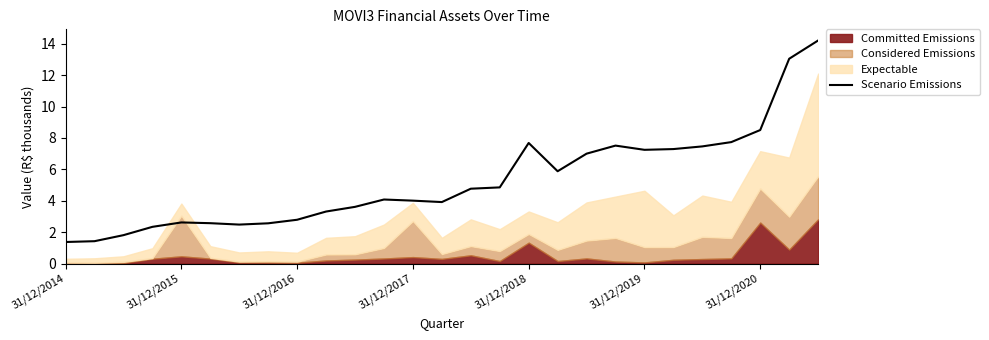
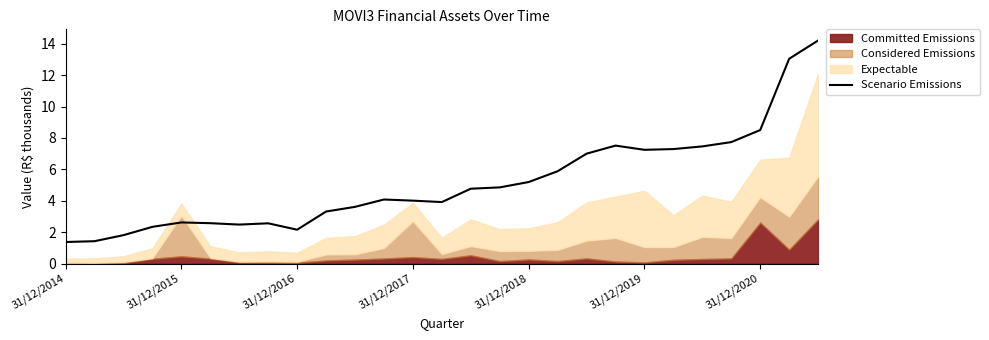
Scenario Emissions, 31/12/2016: 2.8 -> 2.2
Scenario Emissions, 31/12/2018: 7.7 -> 5.2
Committed Emissions, 31/12/2018: 1.3 -> 0.3
Considered Emissions, 31/12/2020: 2.2 -> 1.6
